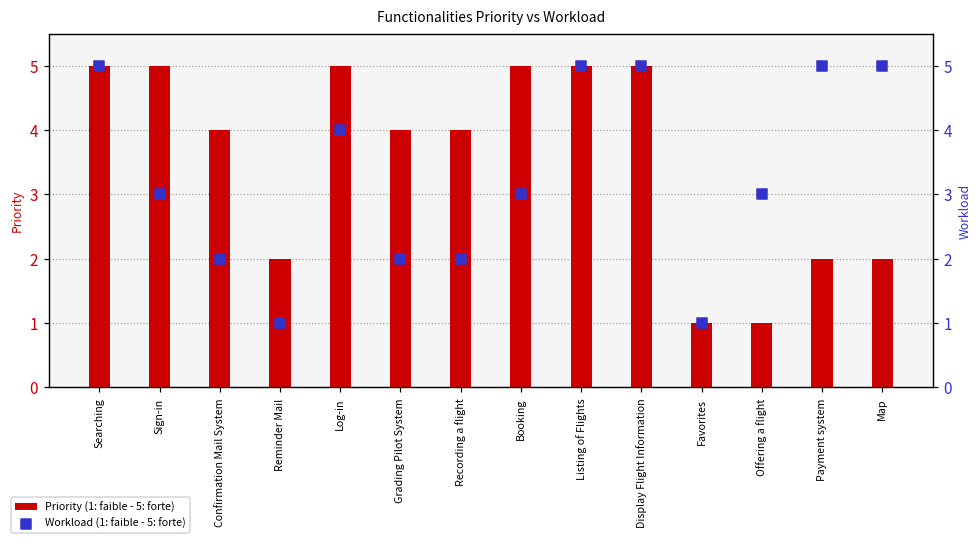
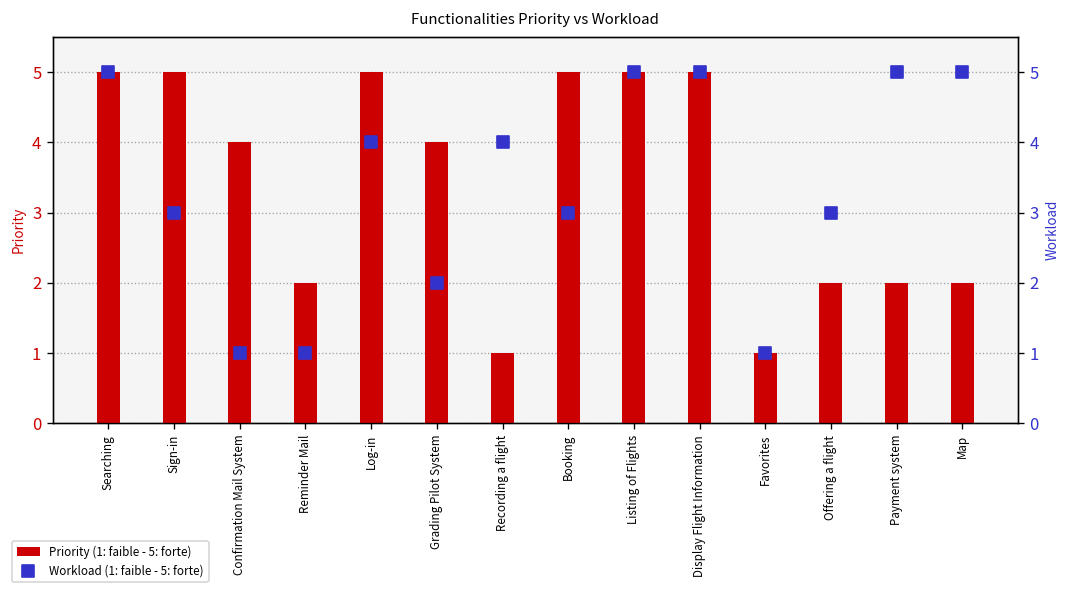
Priority (1: faible - 5: forte), Recording a flight: 4 -> 1
Priority (1: faible - 5: forte), Offering a flight: 1 -> 2
Workload (1: faible - 5: forte), Confirmation Mail System: 2 -> 1
Workload (1: faible - 5: forte), Recording a flight: 2 -> 4
